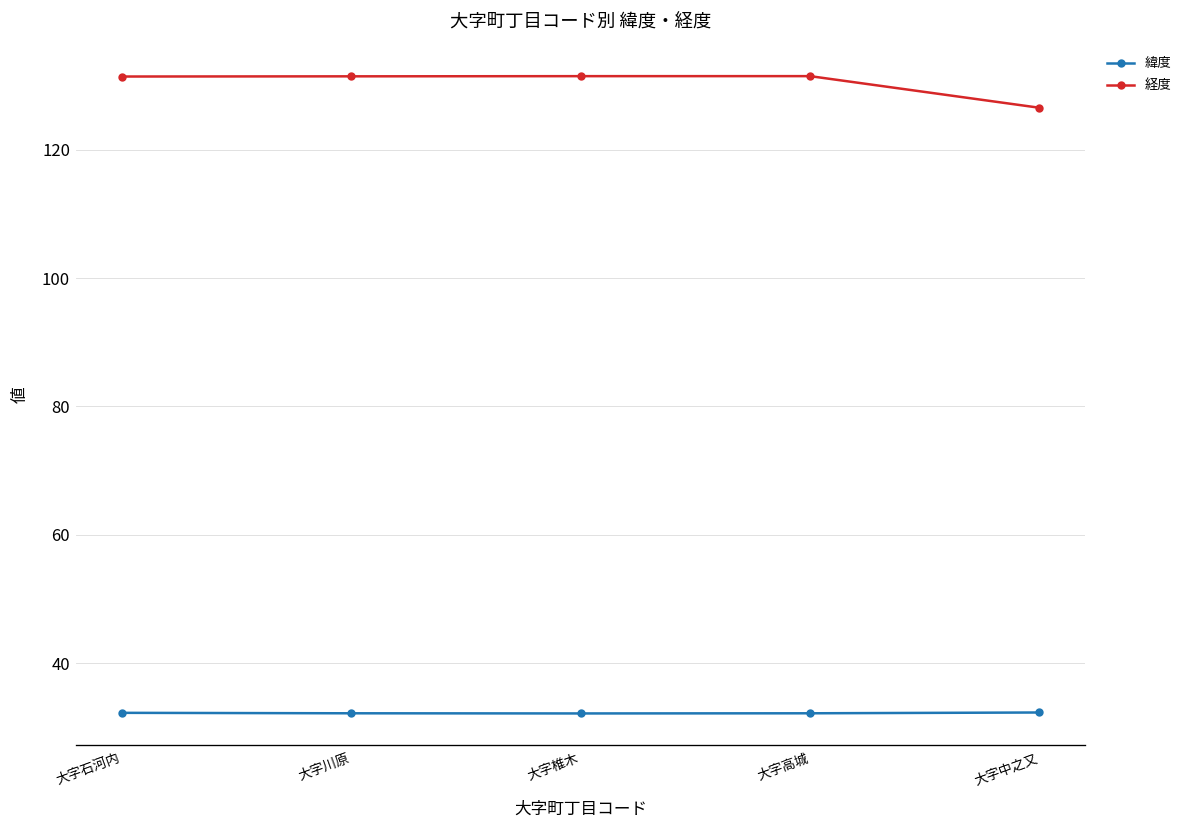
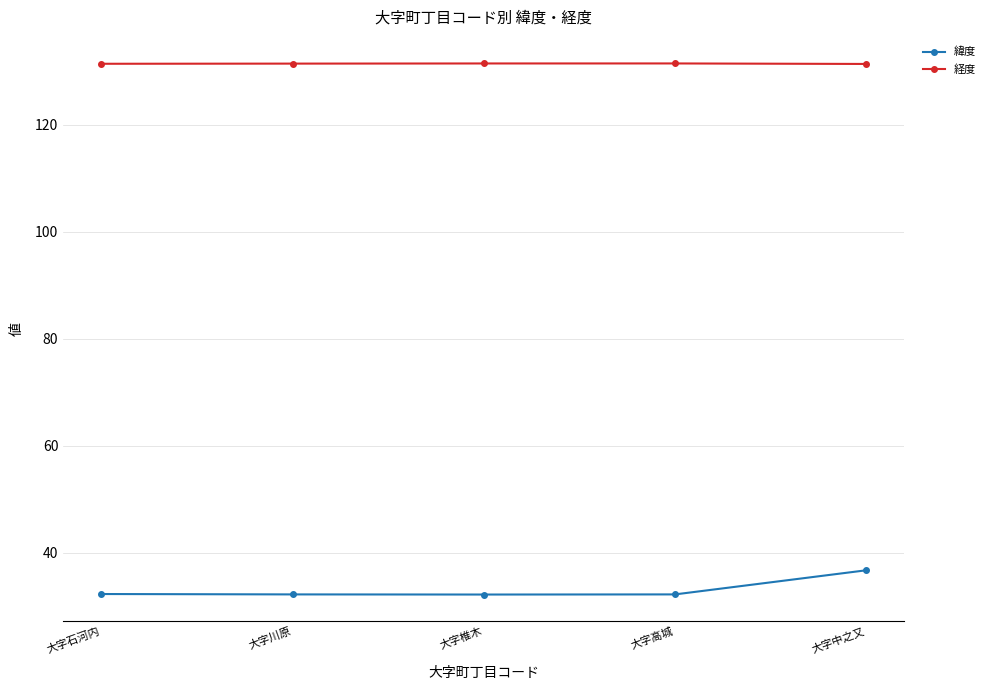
緯度, 大字中之又: 32 -> 37
経度, 大字中之又: 127 -> 131
